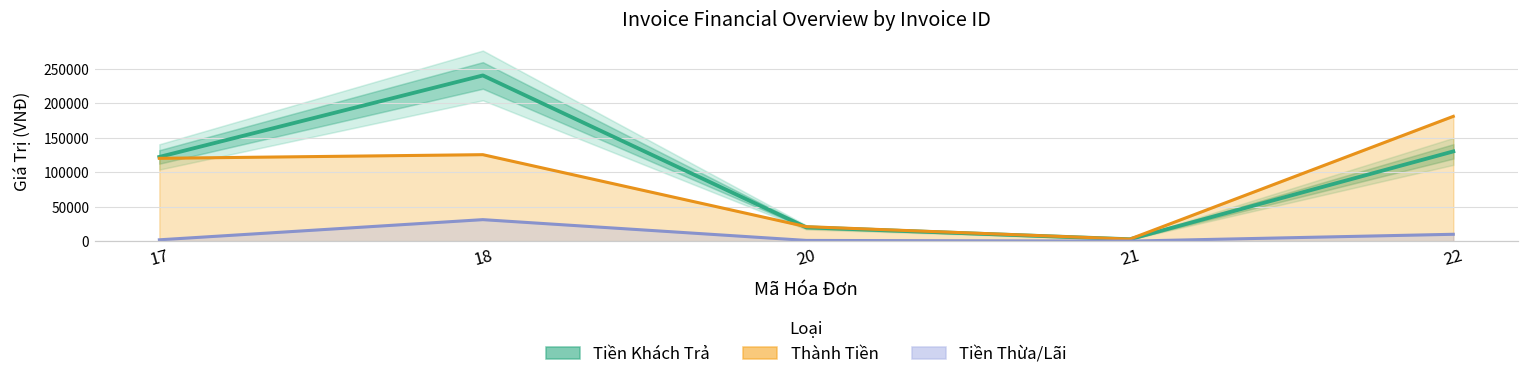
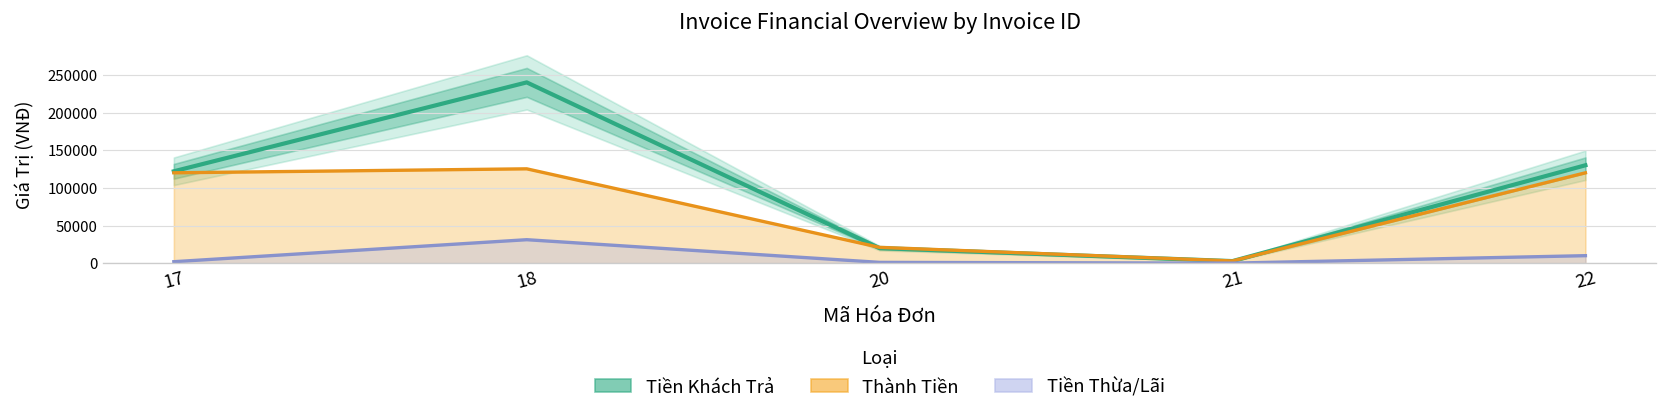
Thành Tiền, 22: 180000 -> 120000
